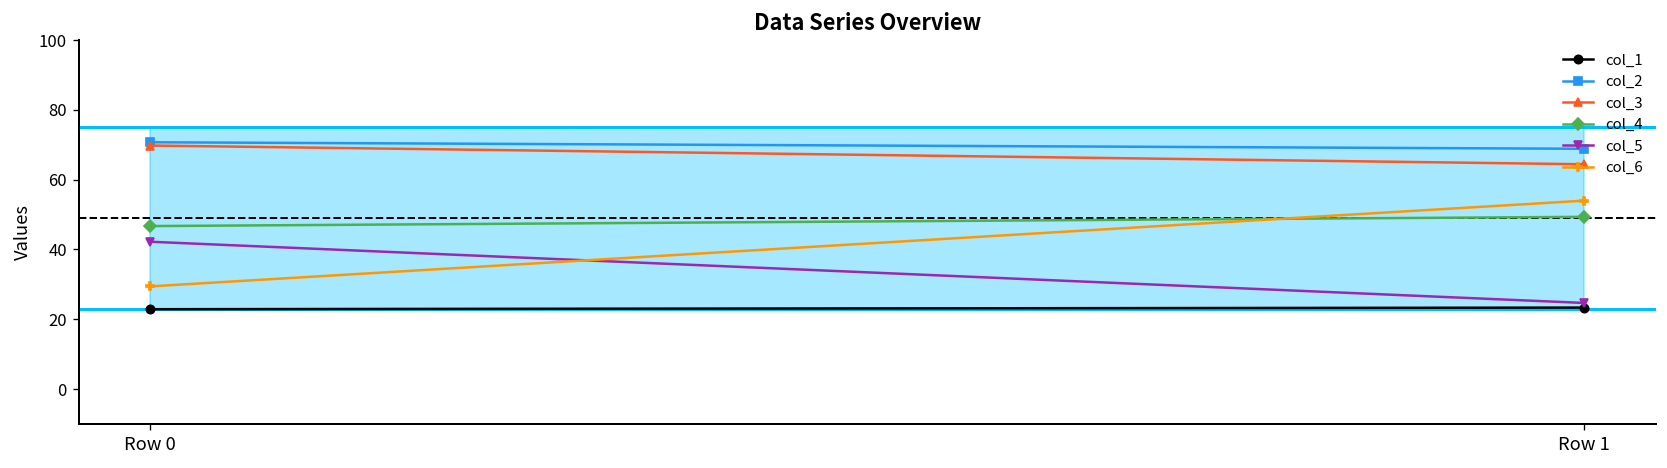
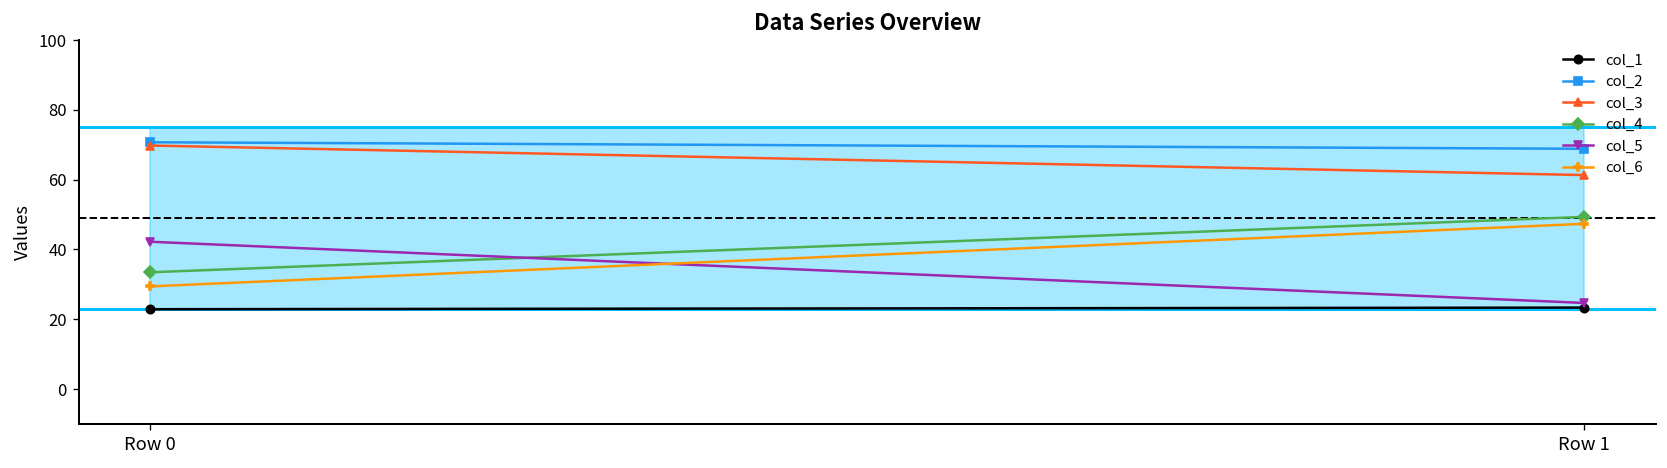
col_4, Row 0: 47 -> 33
col_3, Row 1: 64 -> 61
col_6, Row 1: 54 -> 47
